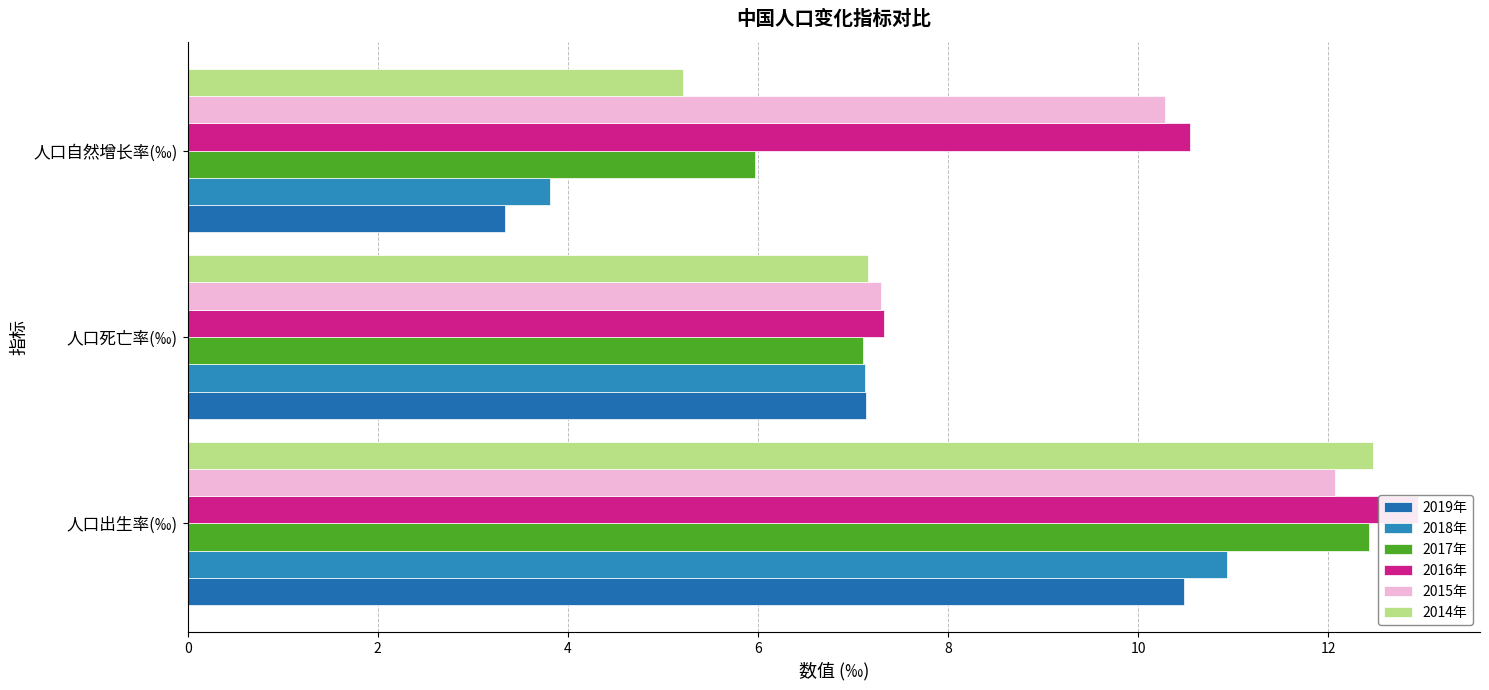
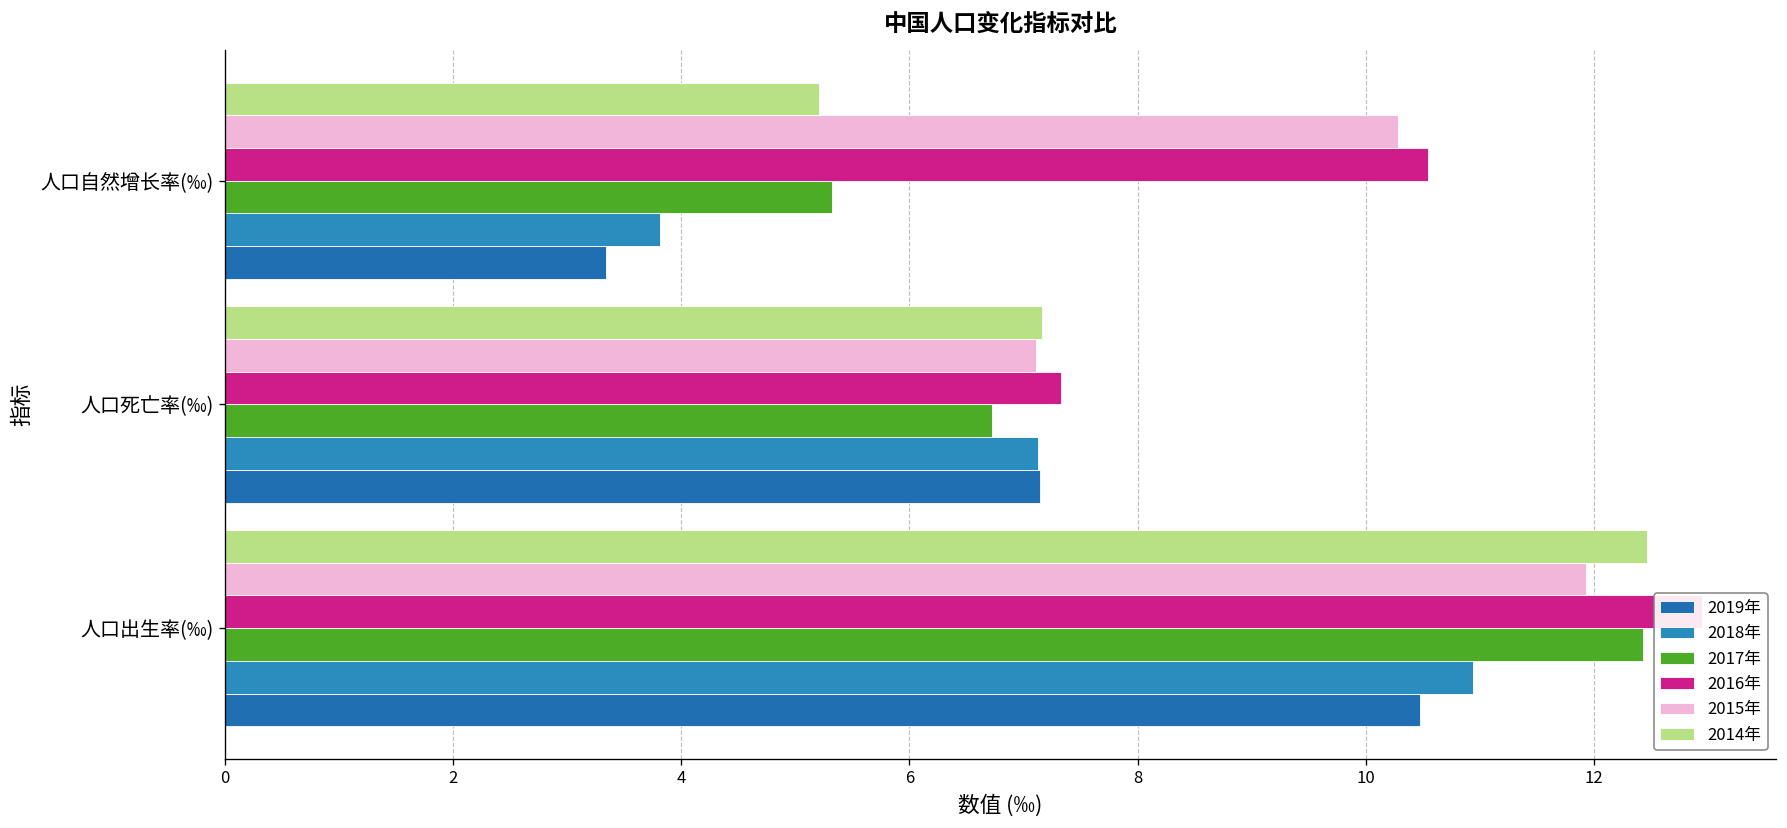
2017年, 人口自然增长率(‰): 6.0 -> 5.3
2015年, 人口死亡率(‰): 7.3 -> 7.1
2017年, 人口死亡率(‰): 7.1 -> 6.7
2015年, 人口出生率(‰): 12.1 -> 11.9
